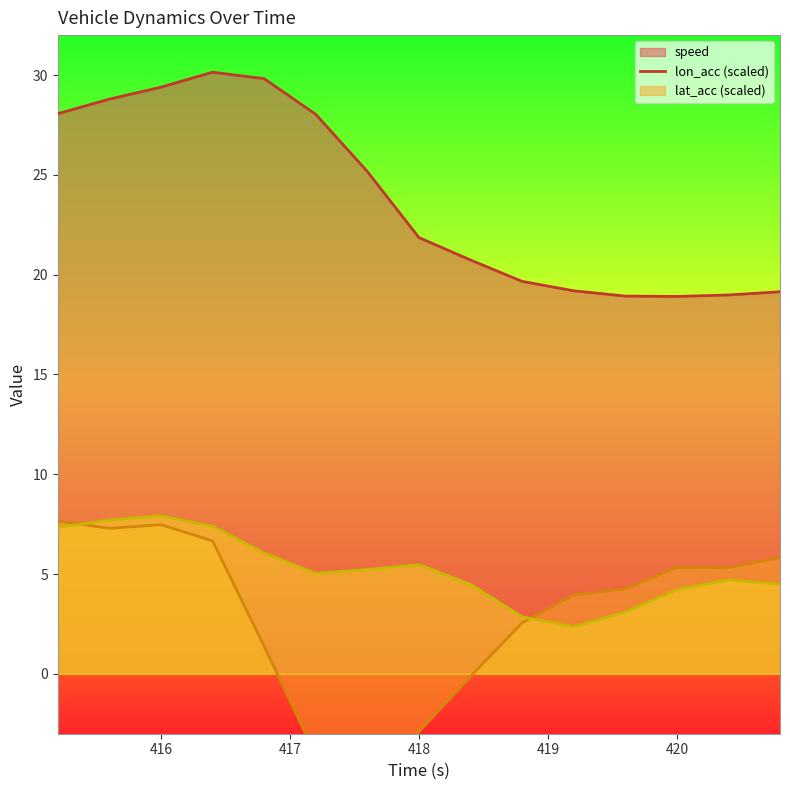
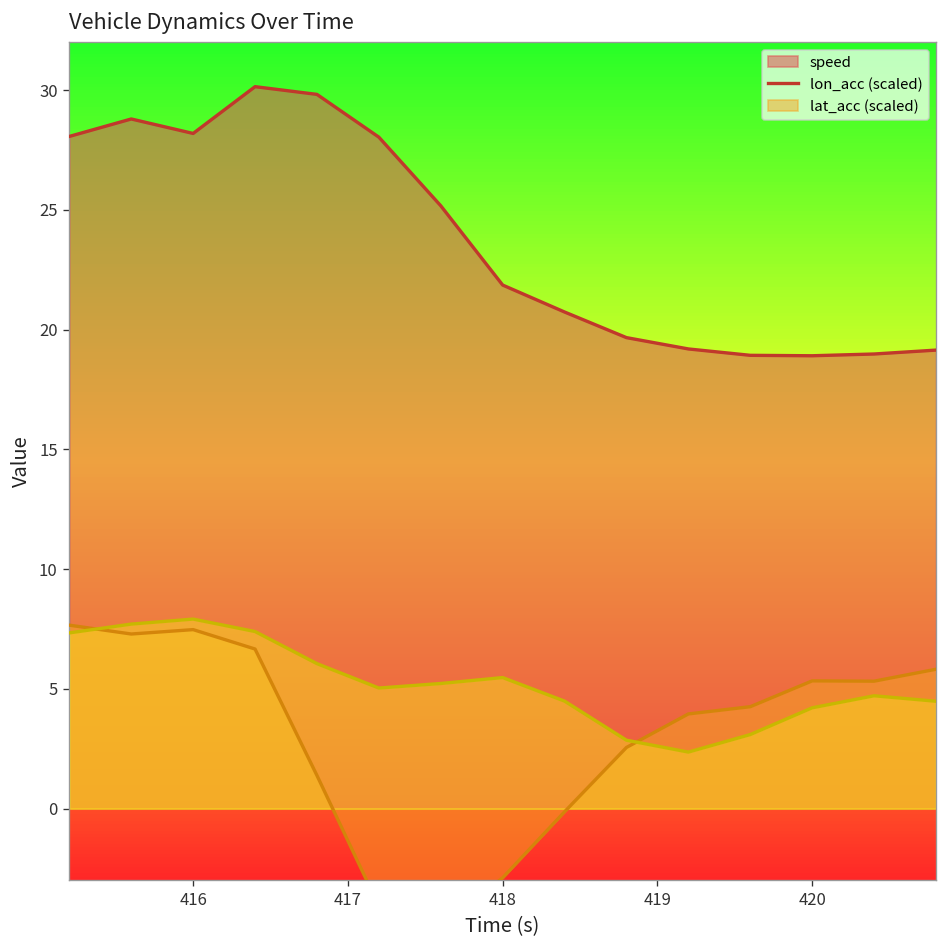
speed, 416: 29.4 -> 28.2
